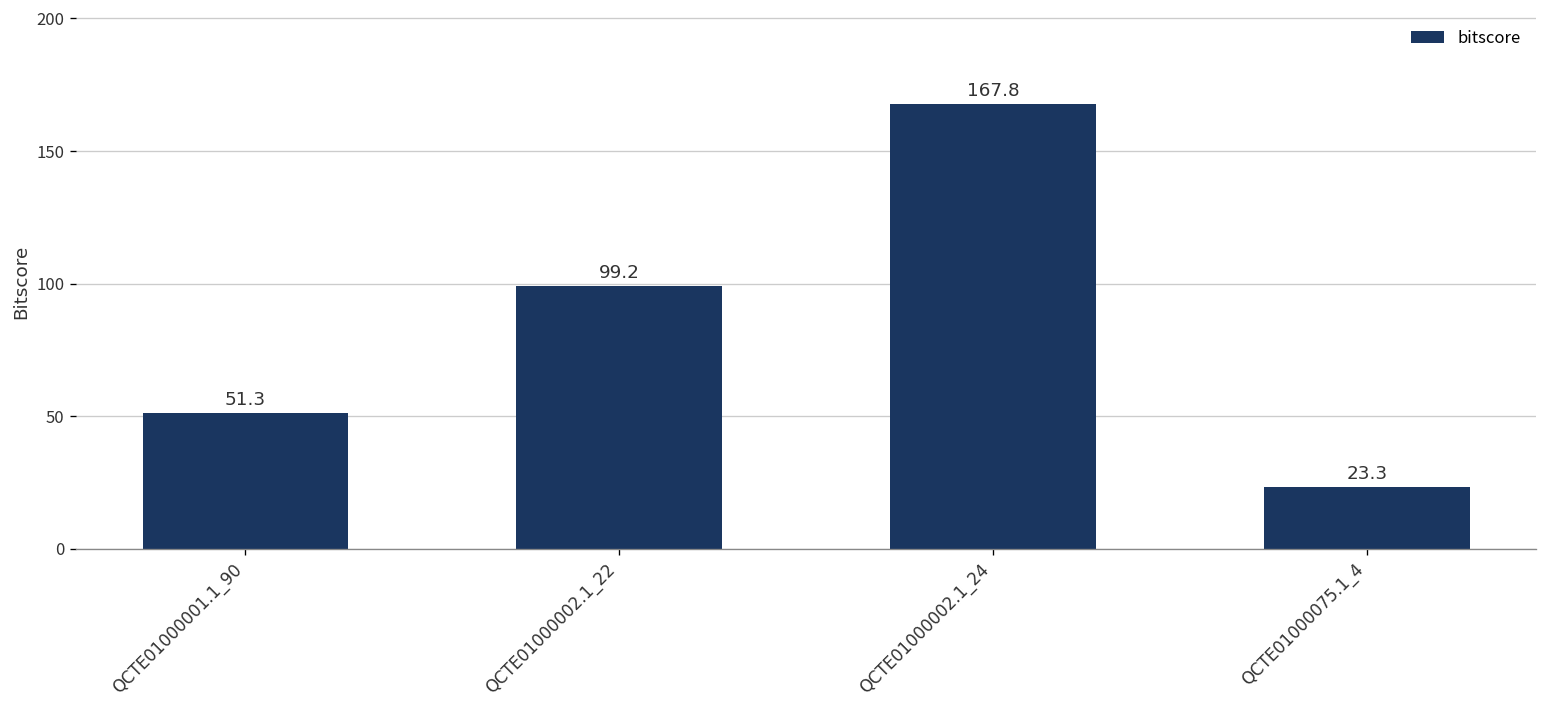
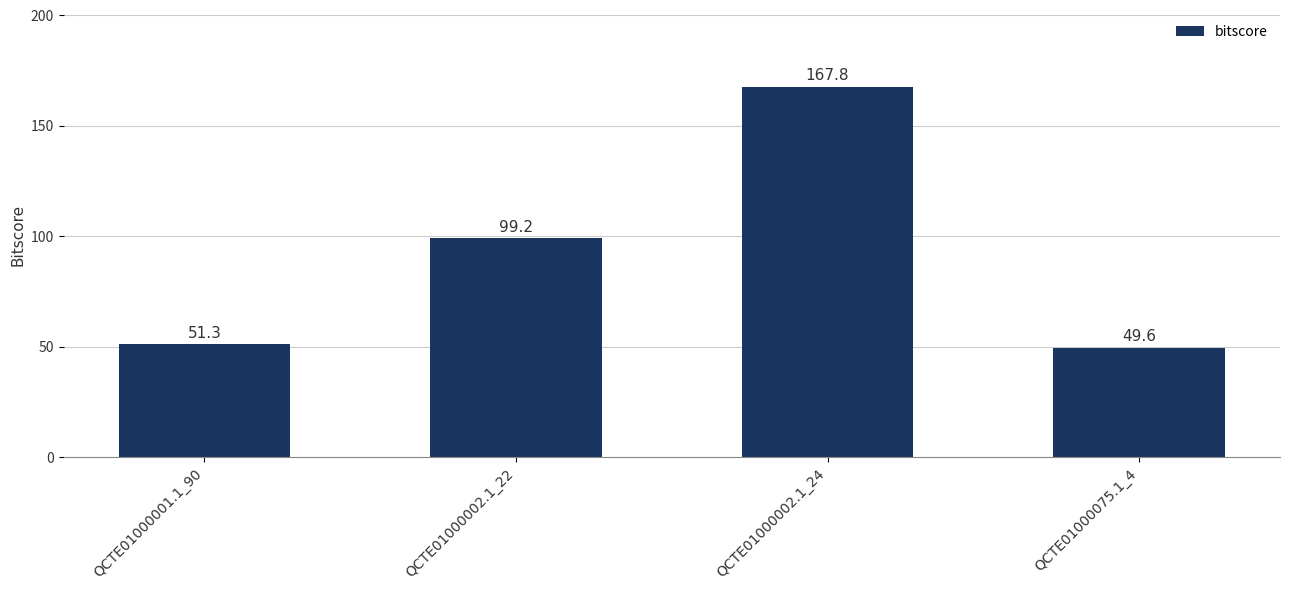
QCTE01000075.1_4: 23.3 -> 49.6
